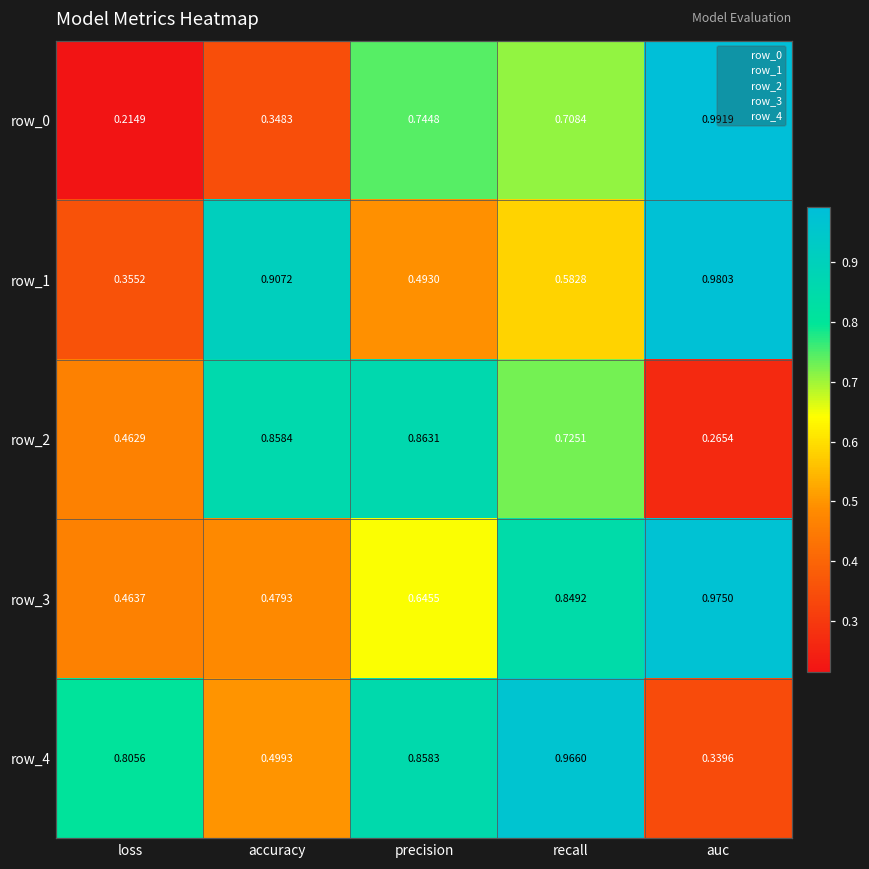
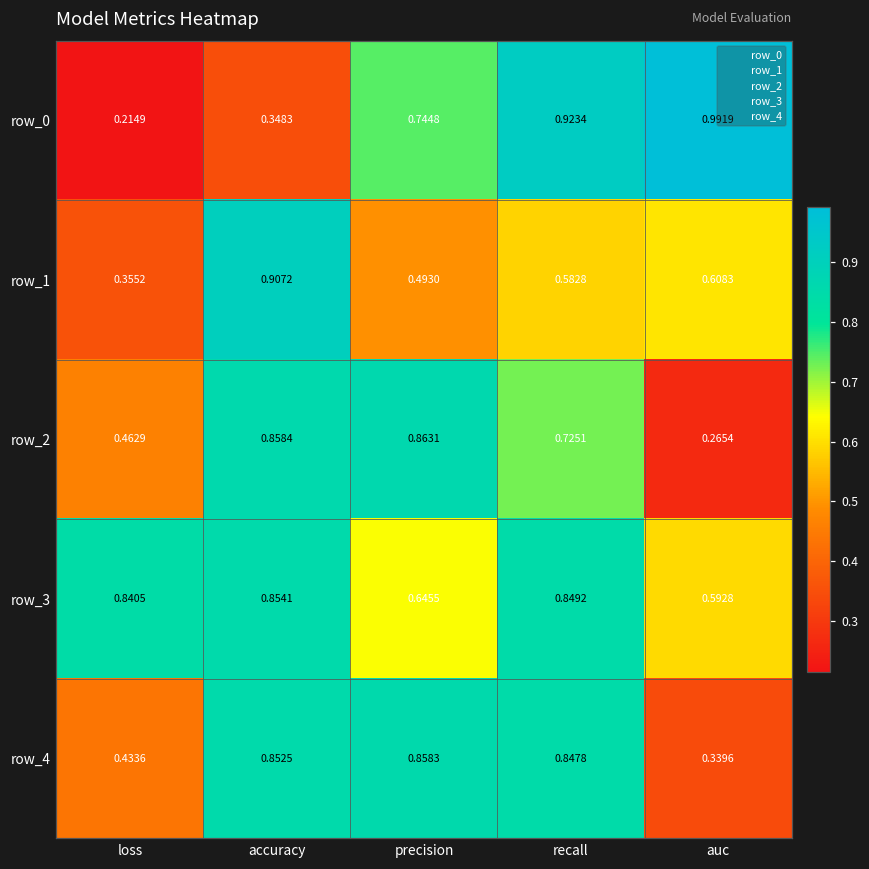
row_0, recall: 0.7084 -> 0.9234
row_1, auc: 0.9803 -> 0.6083
row_3, loss: 0.4637 -> 0.8405
row_3, accuracy: 0.4793 -> 0.8541
row_3, auc: 0.9750 -> 0.5928
row_4, loss: 0.8056 -> 0.4336
row_4, accuracy: 0.4993 -> 0.8525
row_4, recall: 0.9660 -> 0.8478
